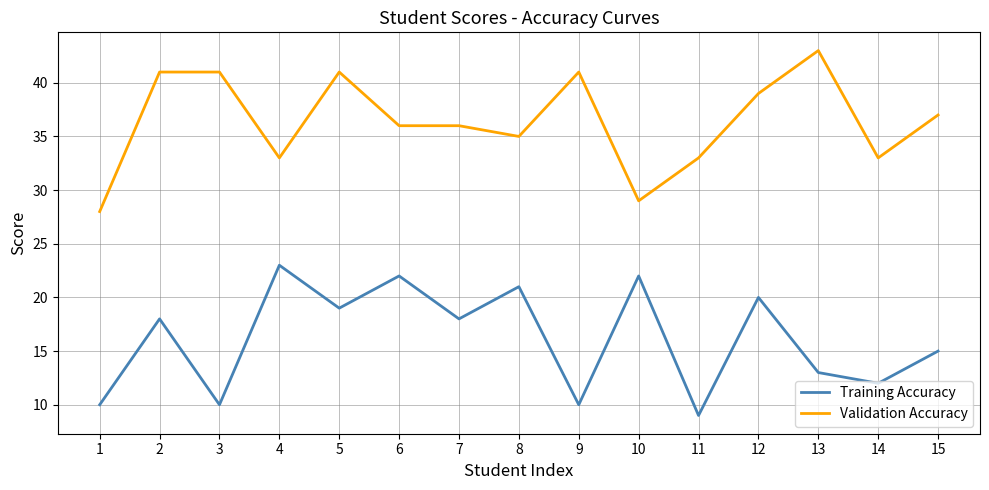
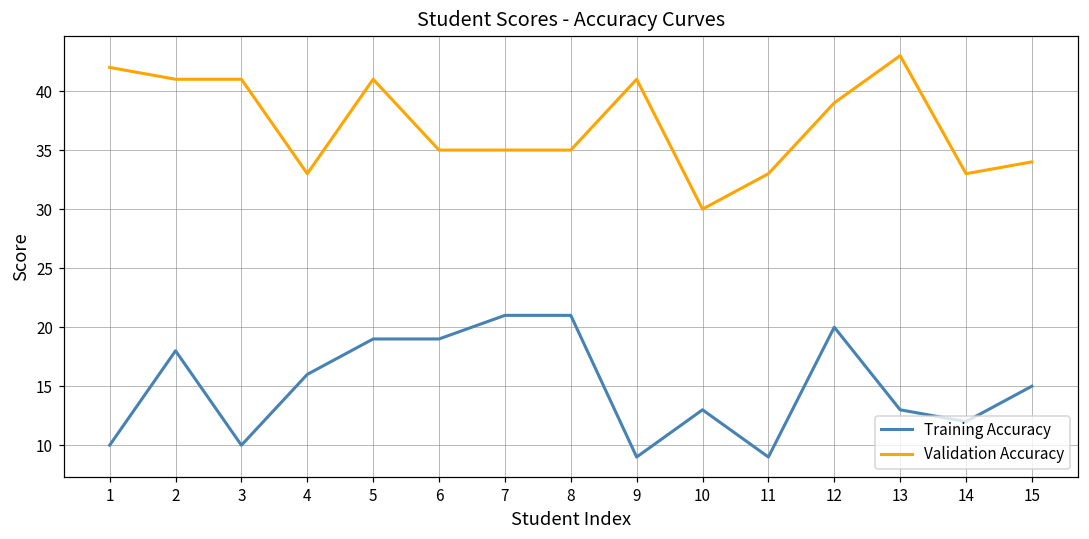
Validation Accuracy, 1: 28 -> 42
Training Accuracy, 4: 23 -> 16
Training Accuracy, 6: 22 -> 19
Validation Accuracy, 6: 36 -> 35
Training Accuracy, 7: 18 -> 21
Validation Accuracy, 7: 36 -> 35
Training Accuracy, 9: 10 -> 9
Training Accuracy, 10: 22 -> 13
Validation Accuracy, 10: 29 -> 30
Validation Accuracy, 15: 37 -> 34
